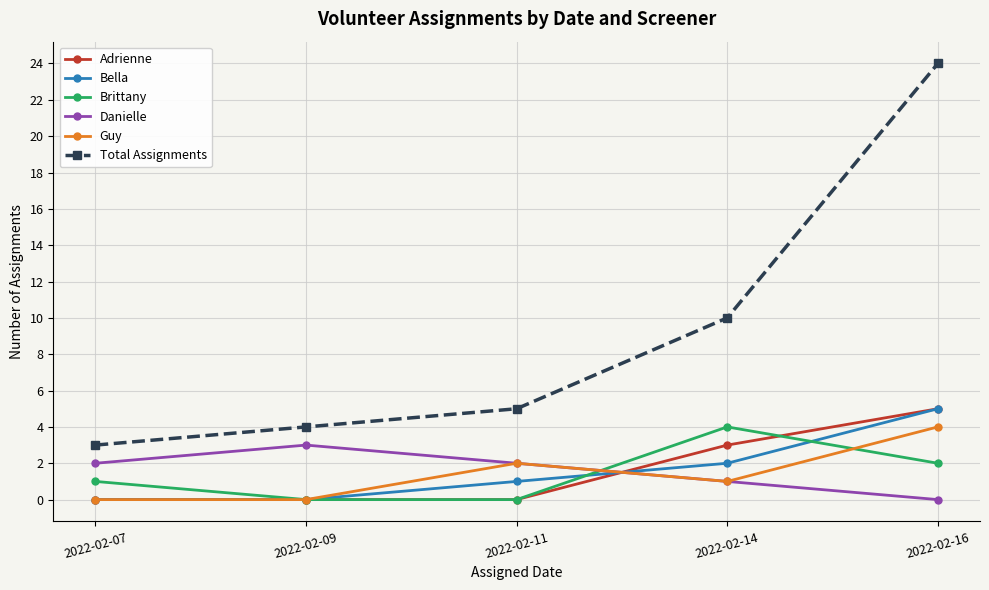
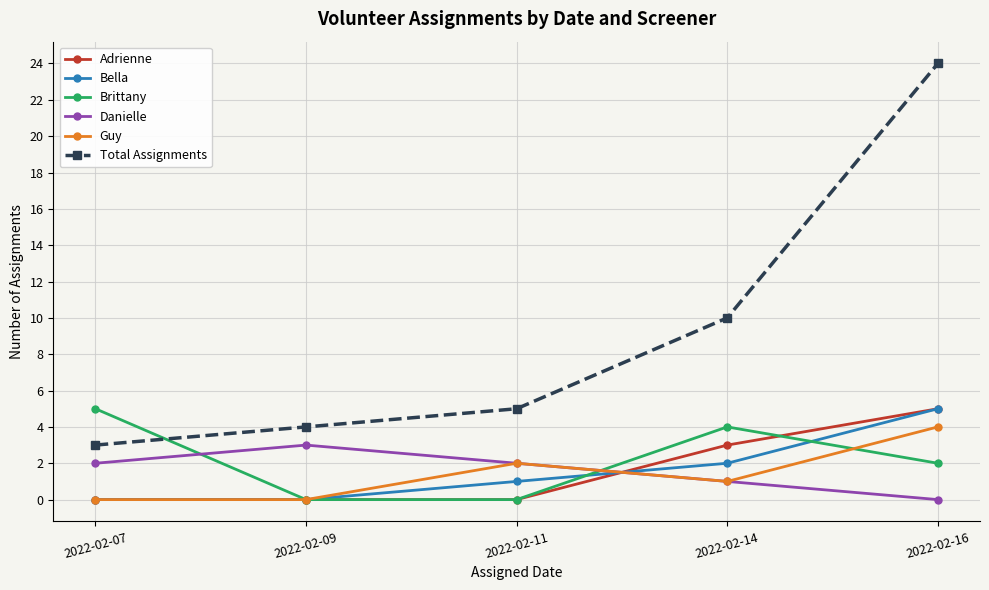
Brittany, 2022-02-07: 1 -> 5
